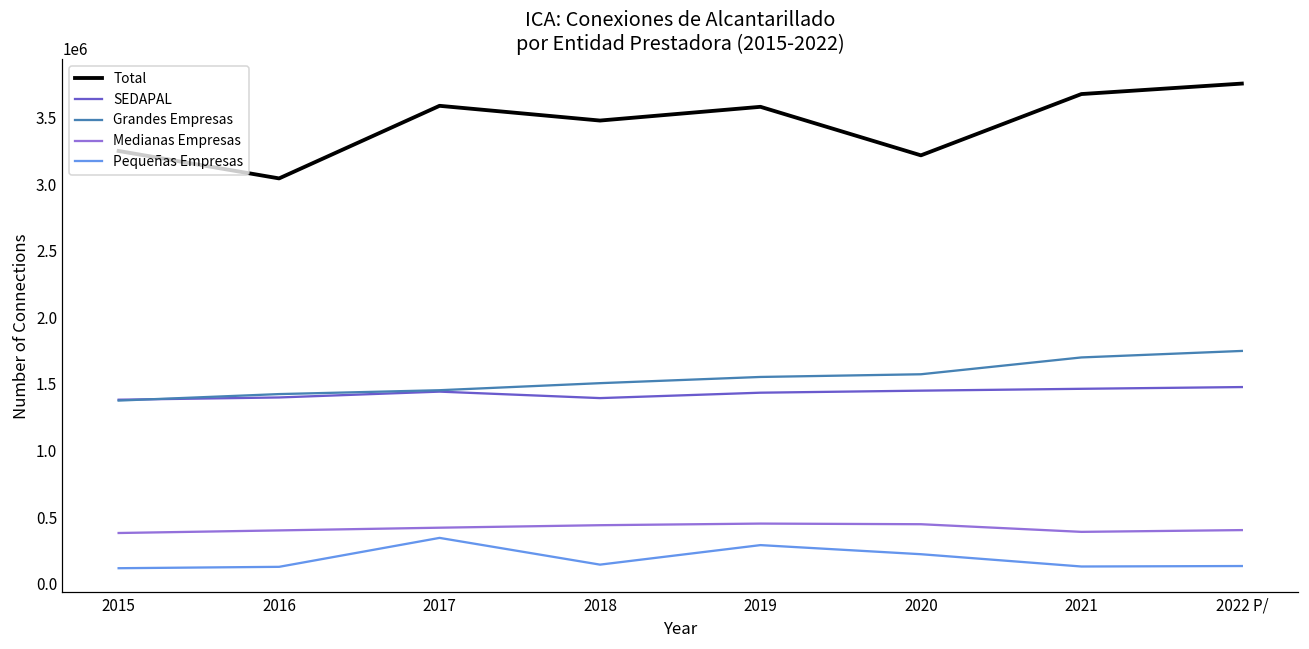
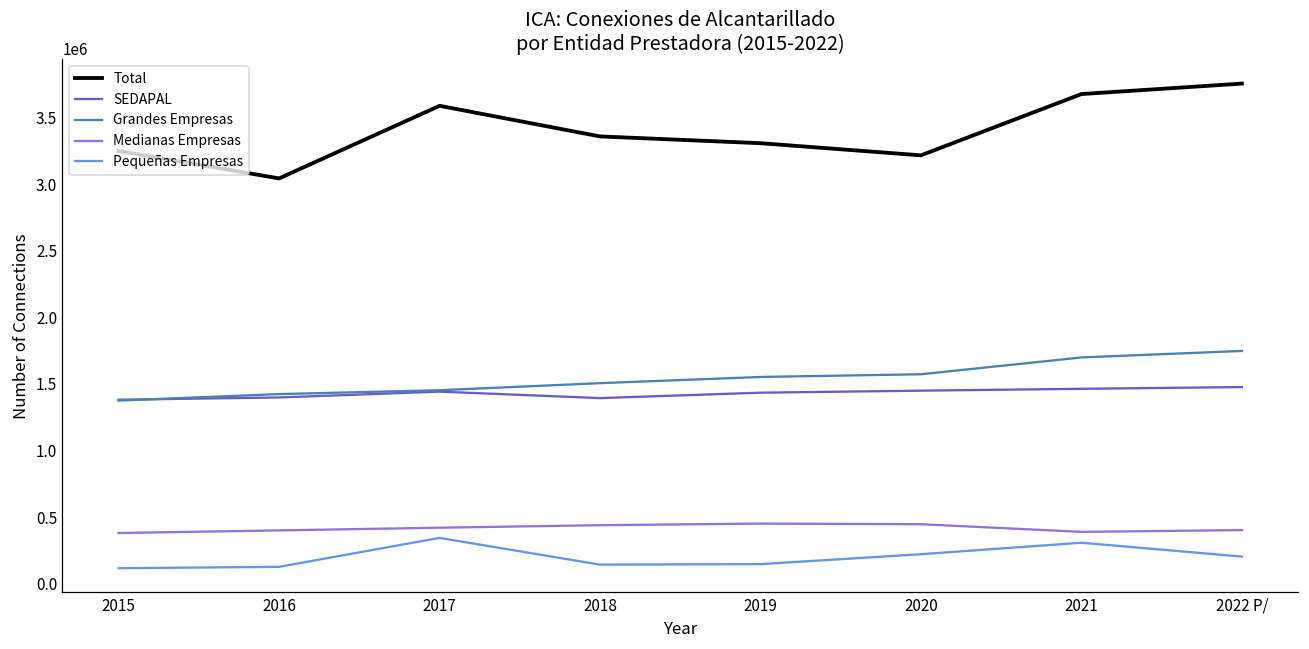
Total, 2018: 3480000 -> 3360000
Total, 2019: 3580000 -> 3310000
Pequeñas Empresas, 2019: 290000 -> 150000
Pequeñas Empresas, 2021: 130000 -> 310000
Pequeñas Empresas, 2022 P/: 130000 -> 200000
